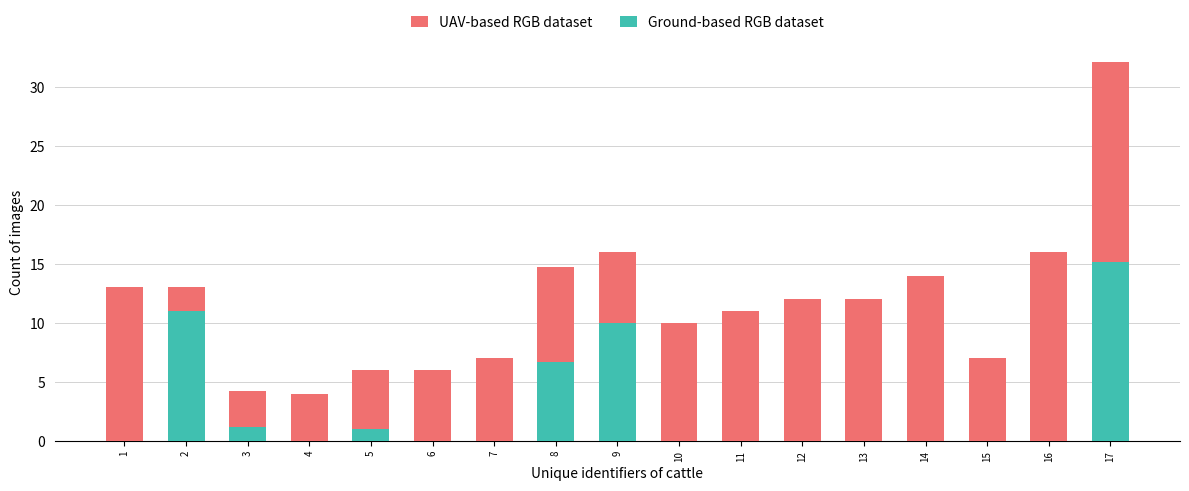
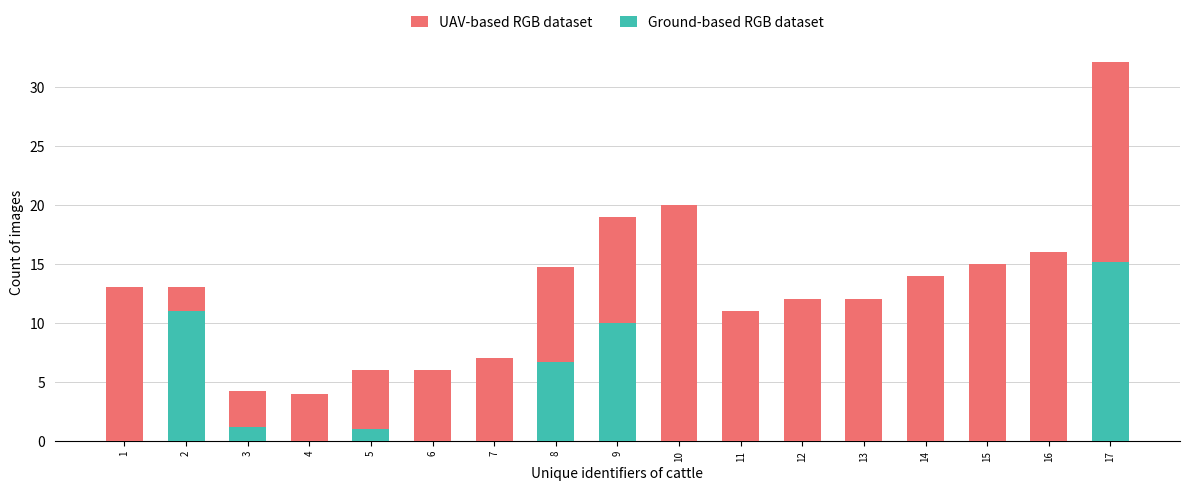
UAV-based RGB dataset, 9: 6 -> 9
UAV-based RGB dataset, 10: 10 -> 20
UAV-based RGB dataset, 15: 7 -> 15
